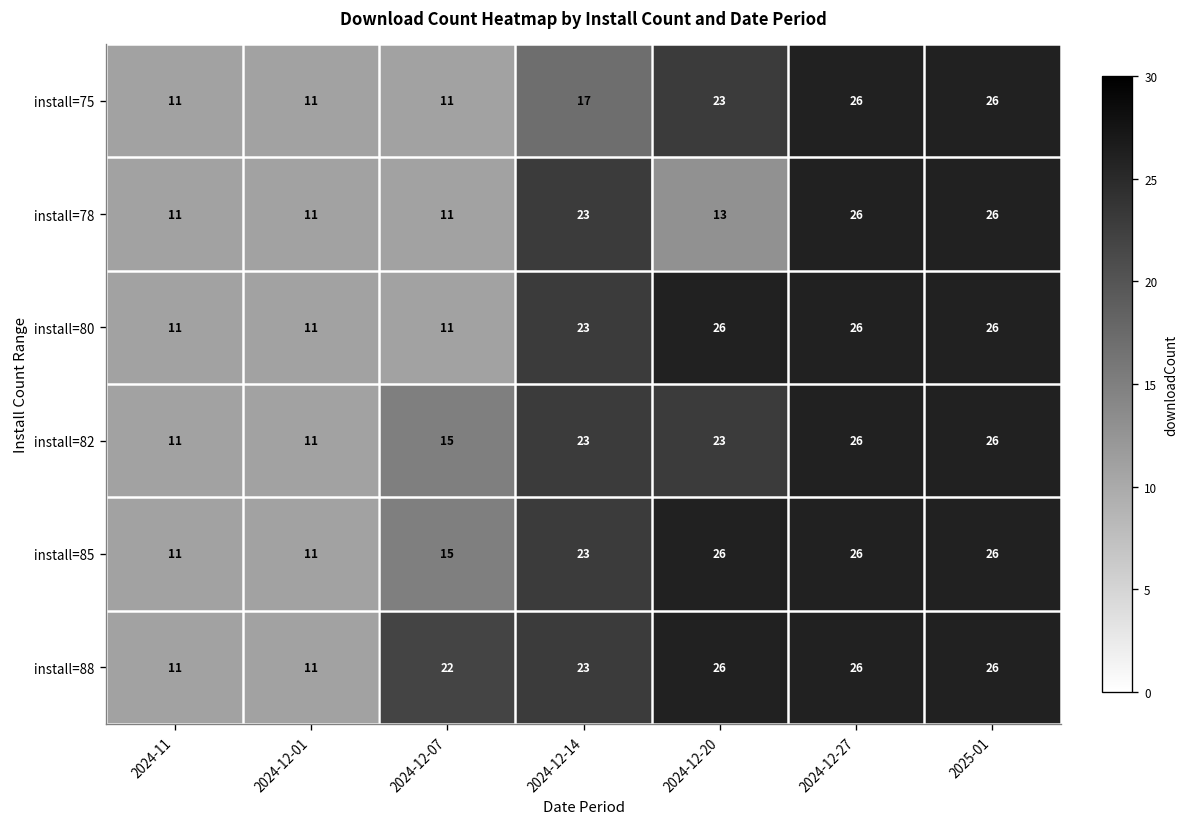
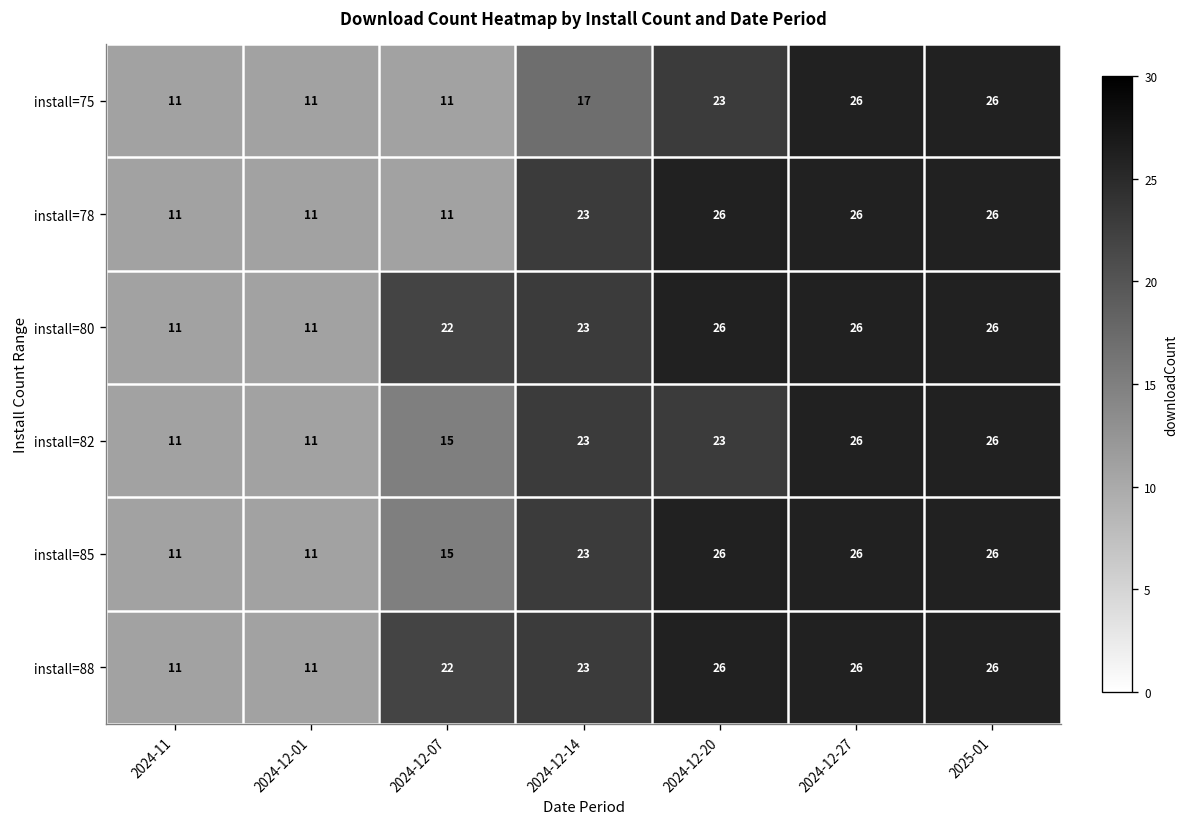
install=78, 2024-12-20: 13 -> 26
install=80, 2024-12-07: 11 -> 22
